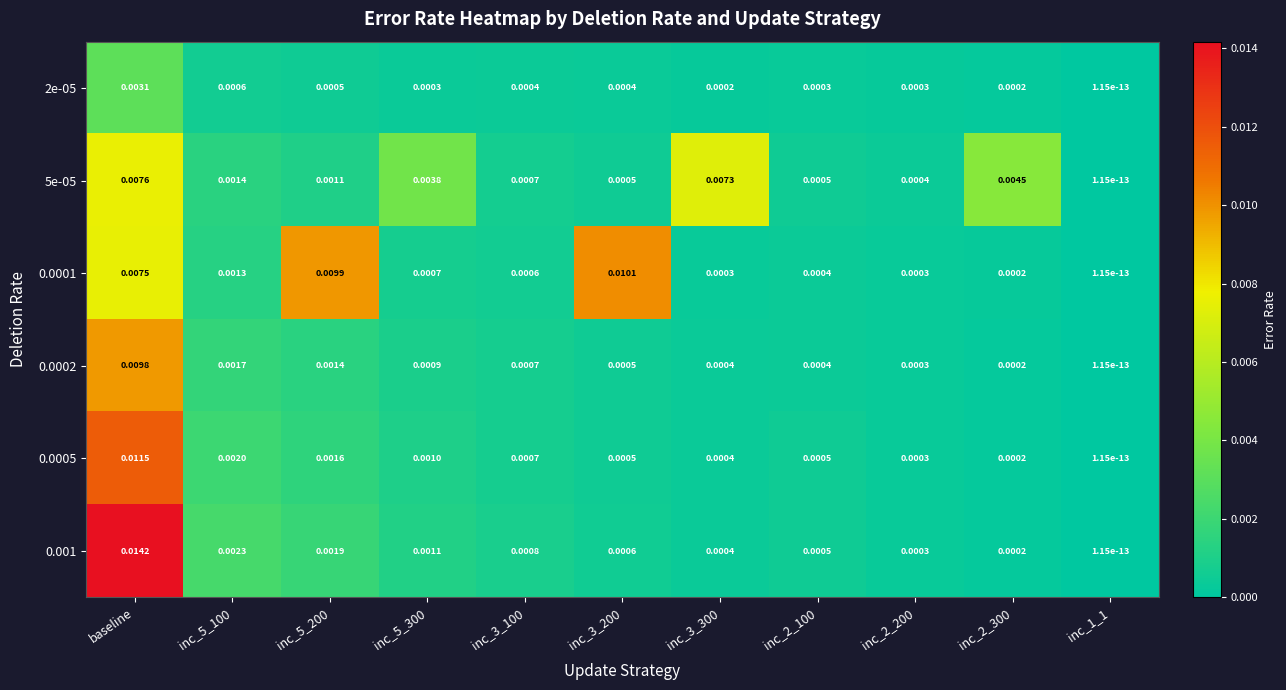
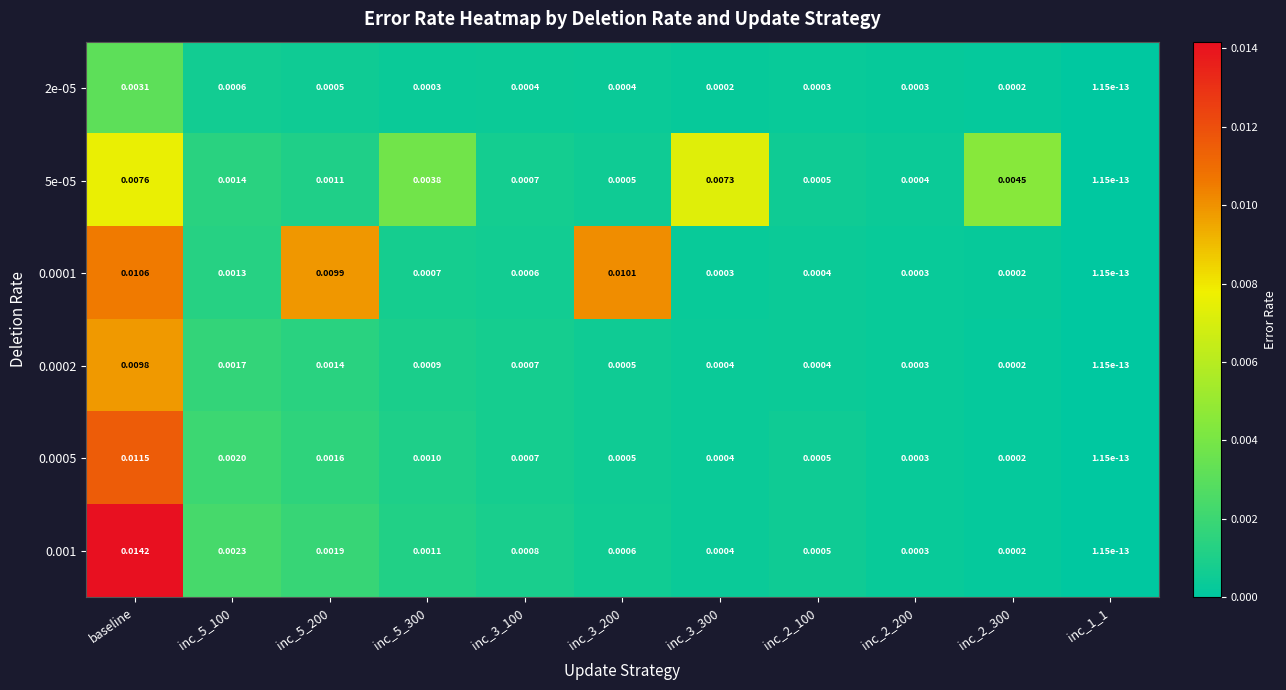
0.0001, baseline: 0.0075 -> 0.0106
